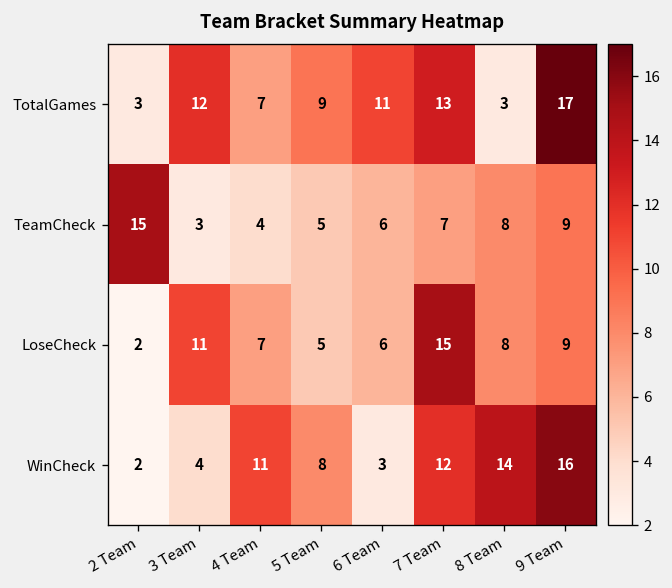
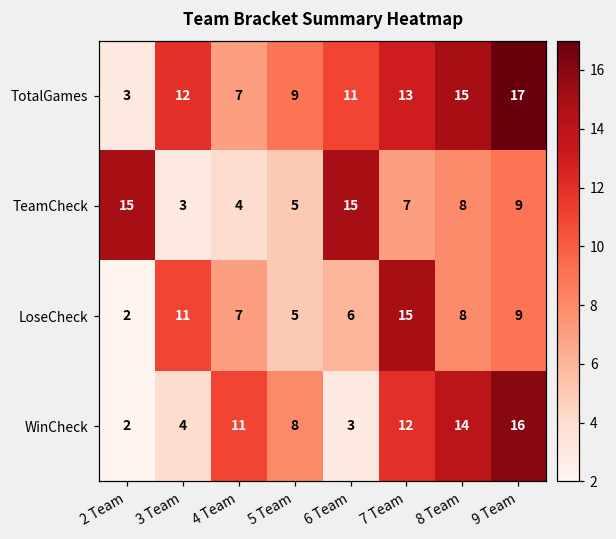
TotalGames, 8 Team: 3 -> 15
TeamCheck, 6 Team: 6 -> 15
